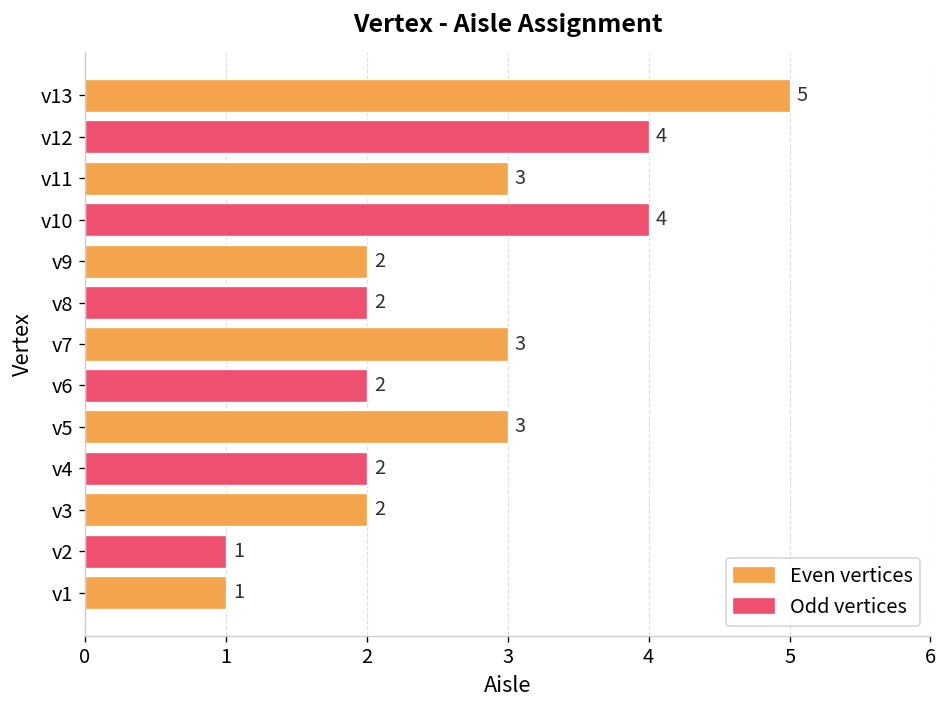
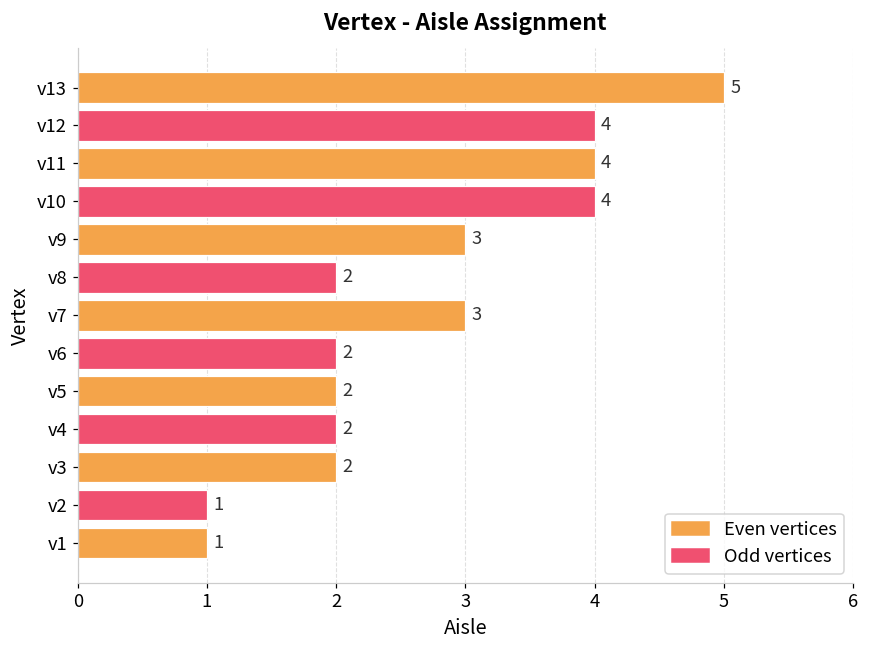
v11: 3 -> 4
v9: 2 -> 3
v5: 3 -> 2
